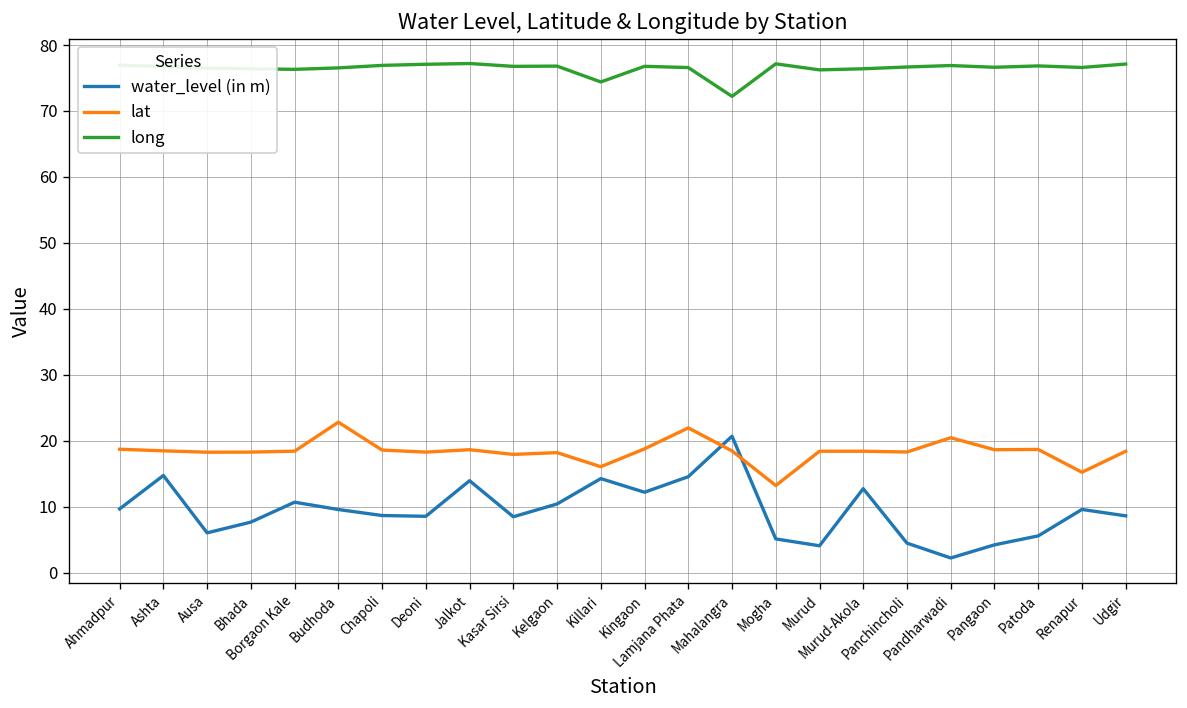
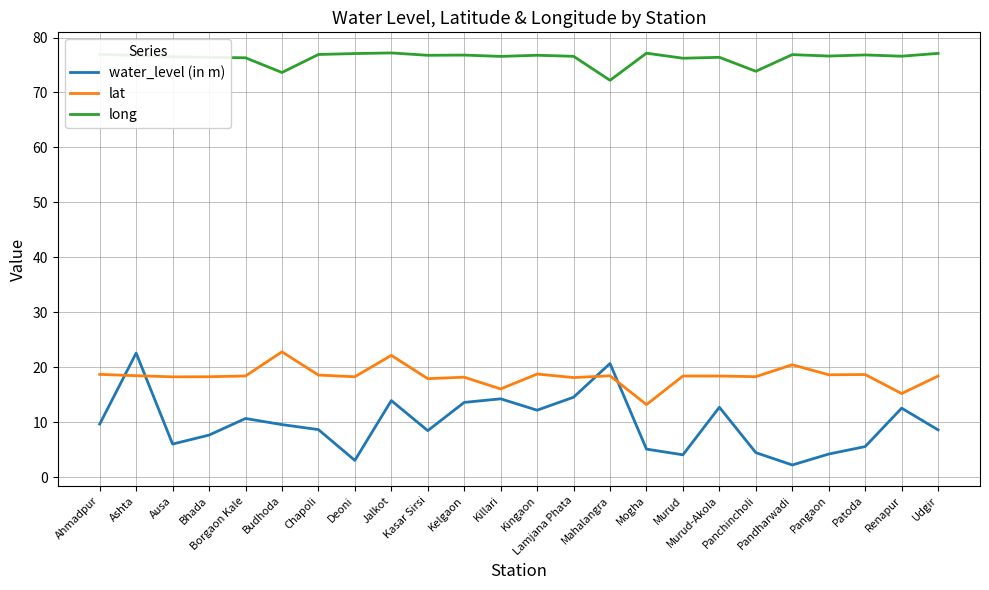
water_level (in m), Ashta: 15 -> 23
long, Budhoda: 77 -> 74
water_level (in m), Deoni: 9 -> 3
lat, Jalkot: 19 -> 22
water_level (in m), Kelgaon: 10 -> 14
long, Killari: 74 -> 77
lat, Lamjana Phata: 22 -> 18
long, Panchincholi: 77 -> 74
water_level (in m), Renapur: 10 -> 13
